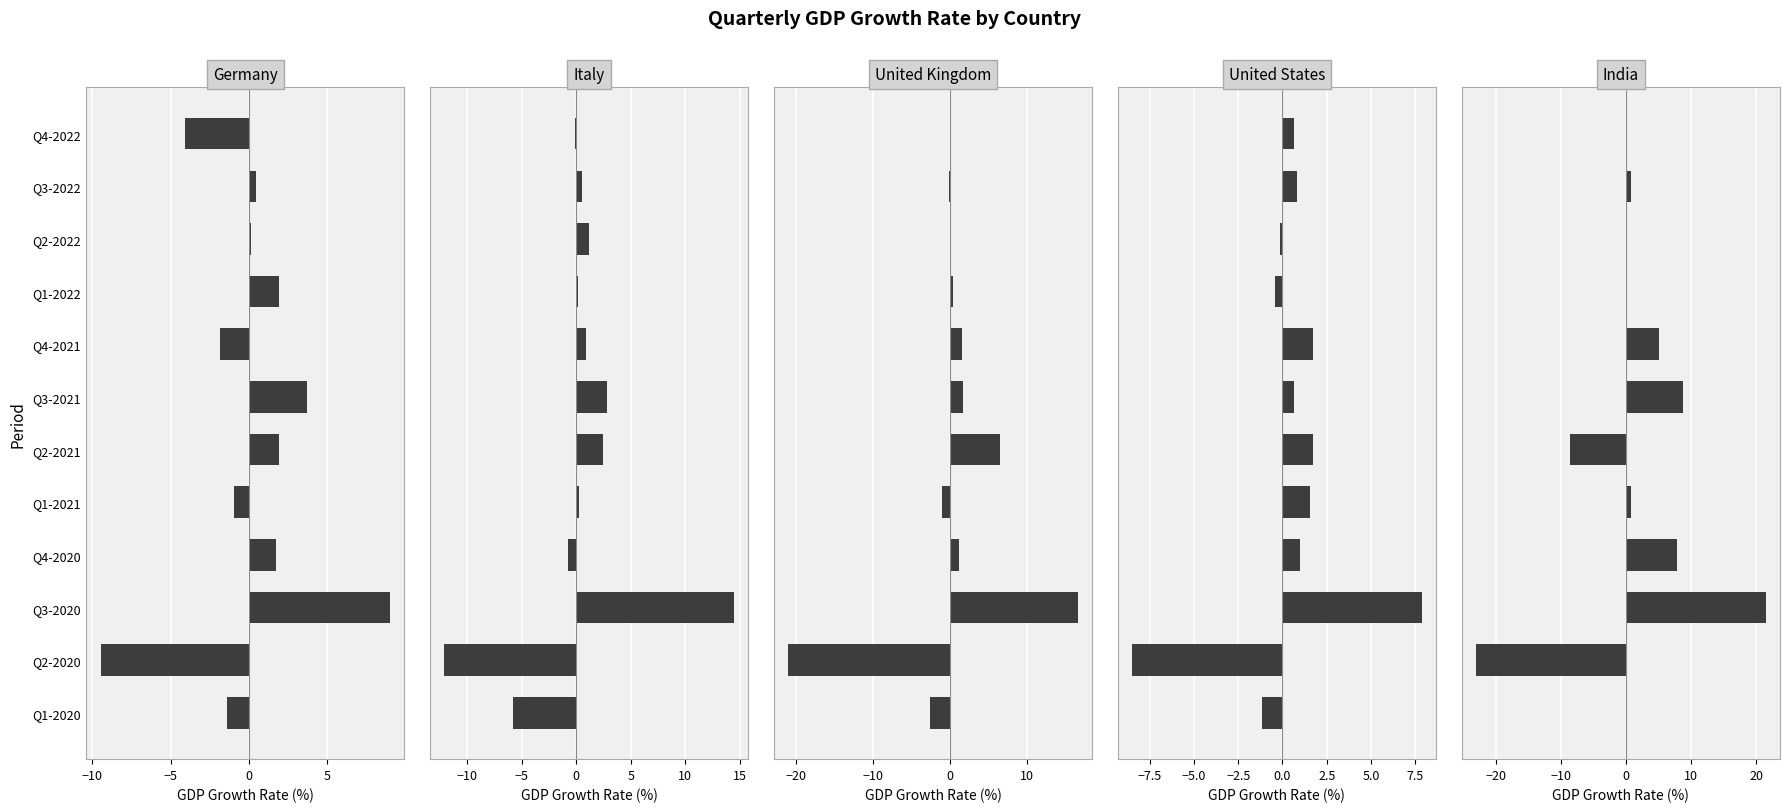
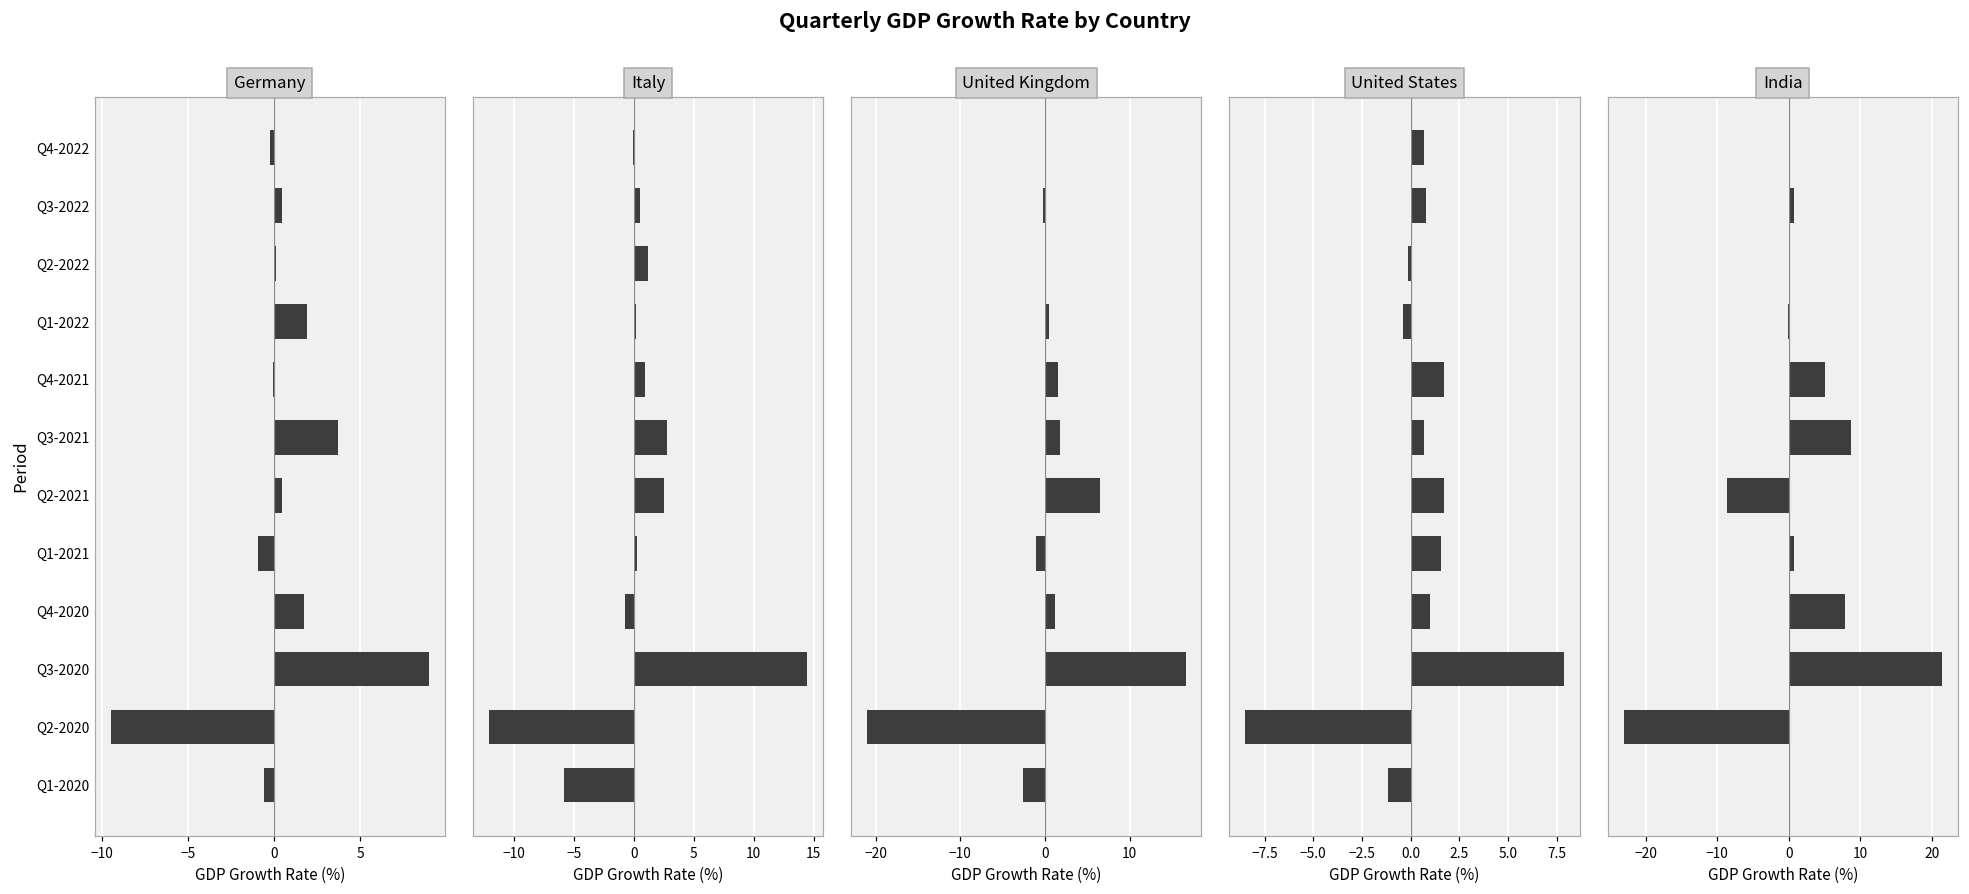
Germany, Q4-2022: -4.1 -> -0.2
Germany, Q4-2021: -1.9 -> 0.0
Germany, Q2-2021: 1.9 -> 0.5
Germany, Q1-2020: -1.4 -> -0.6
